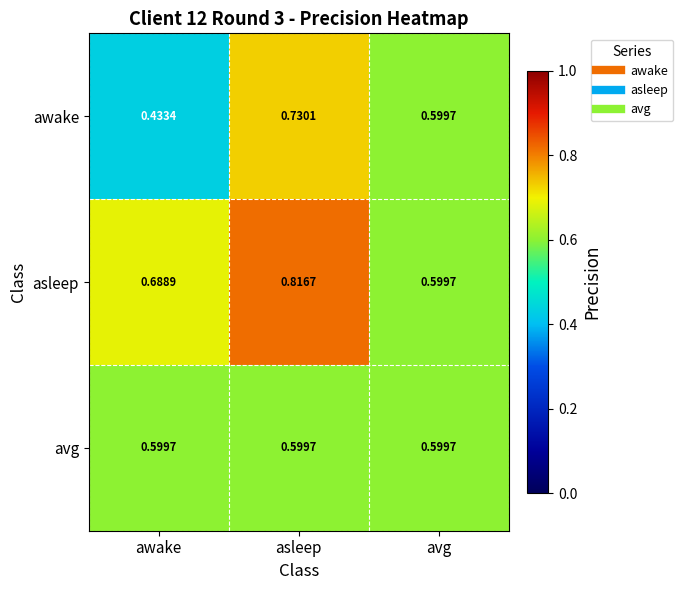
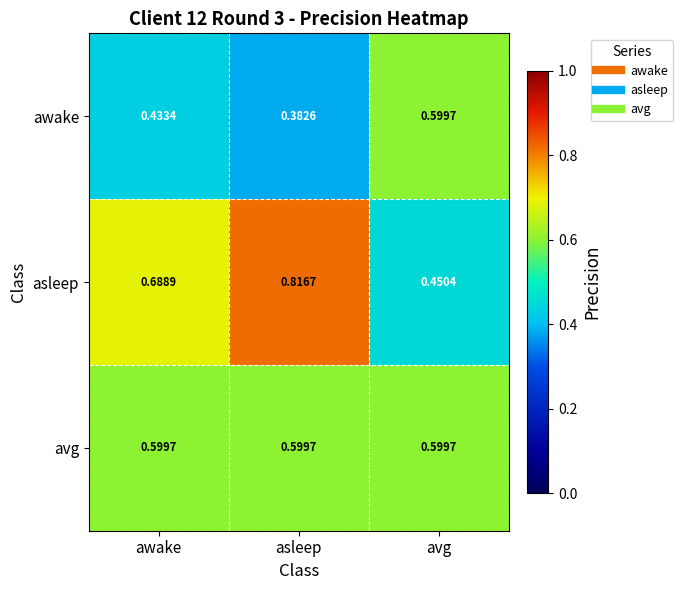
awake, asleep: 0.7301 -> 0.3826
asleep, avg: 0.5997 -> 0.4504
